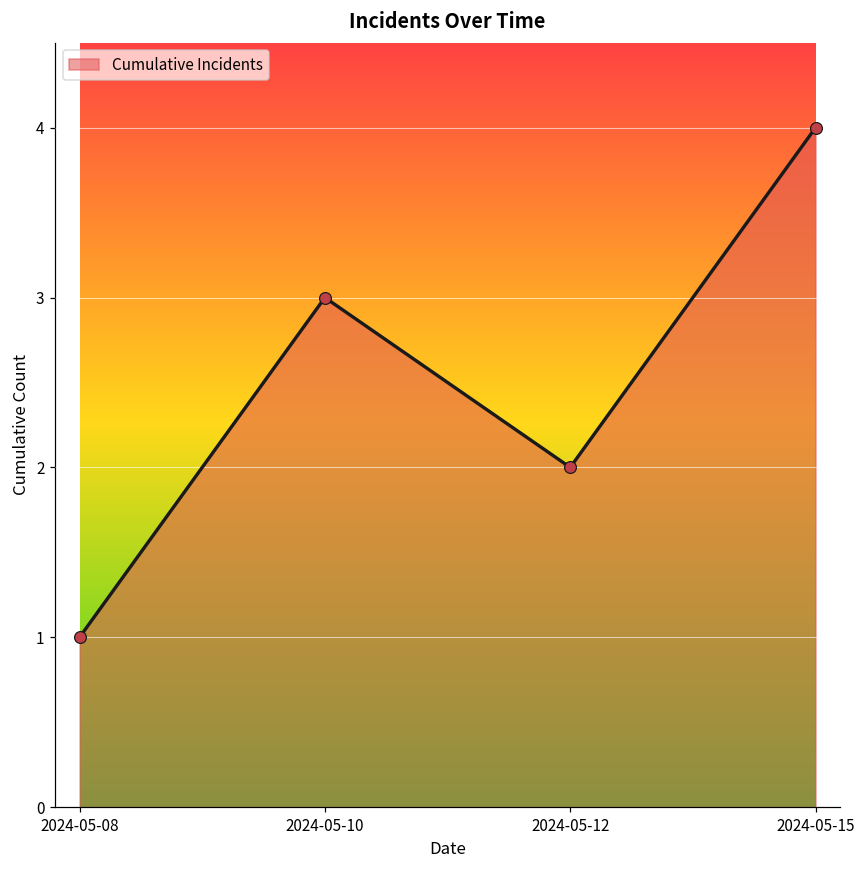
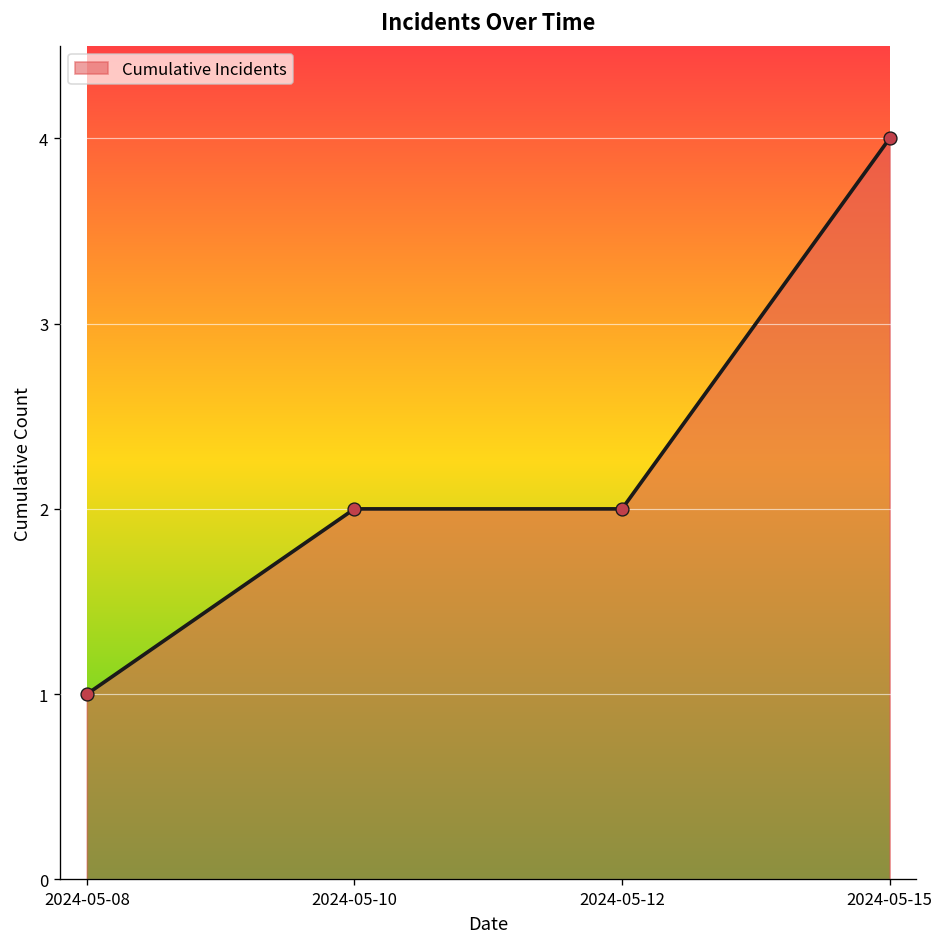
2024-05-10: 3 -> 2
